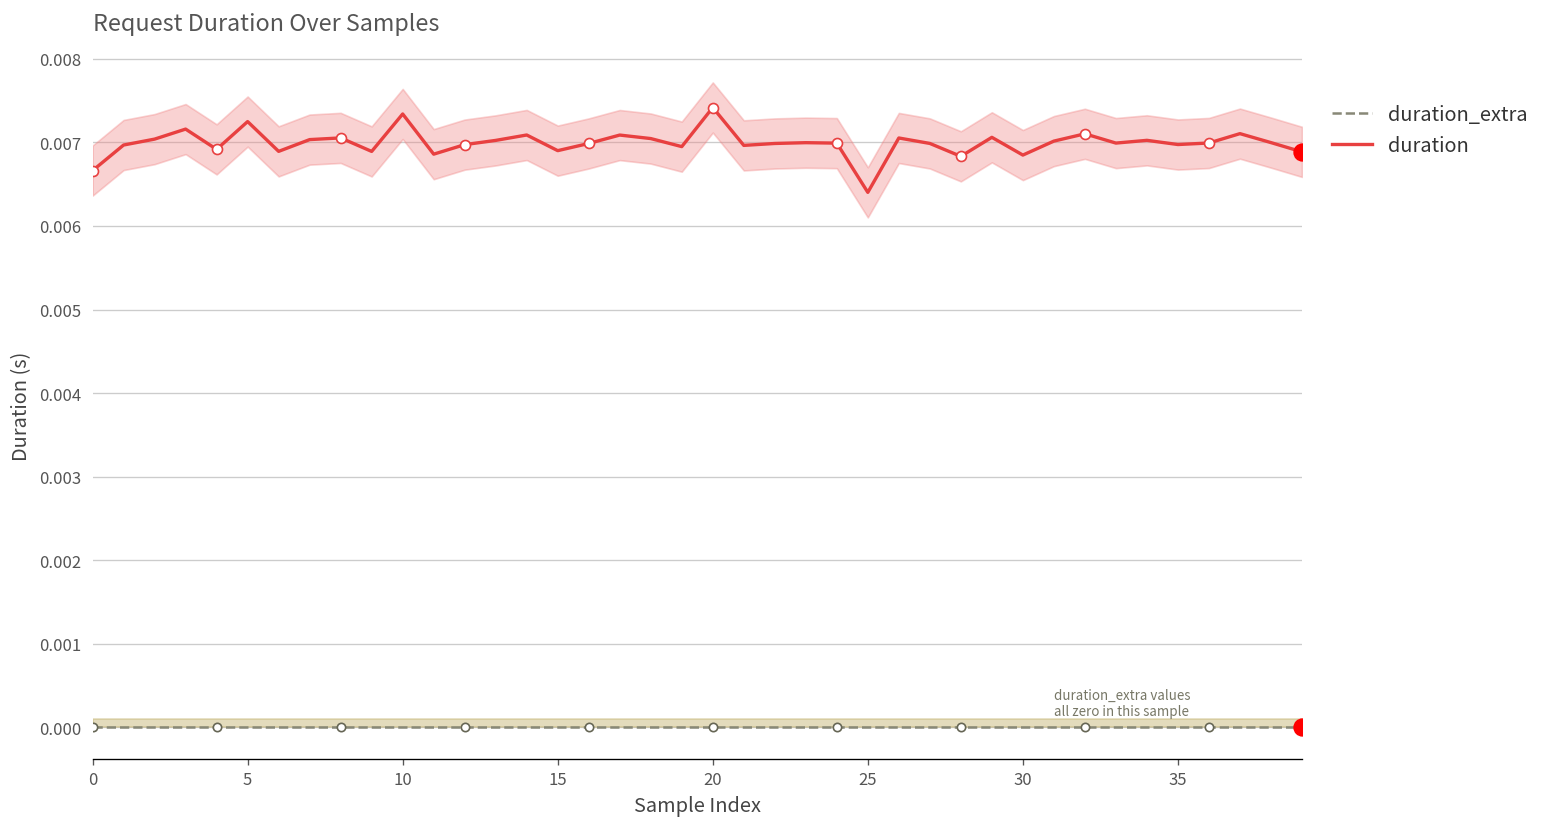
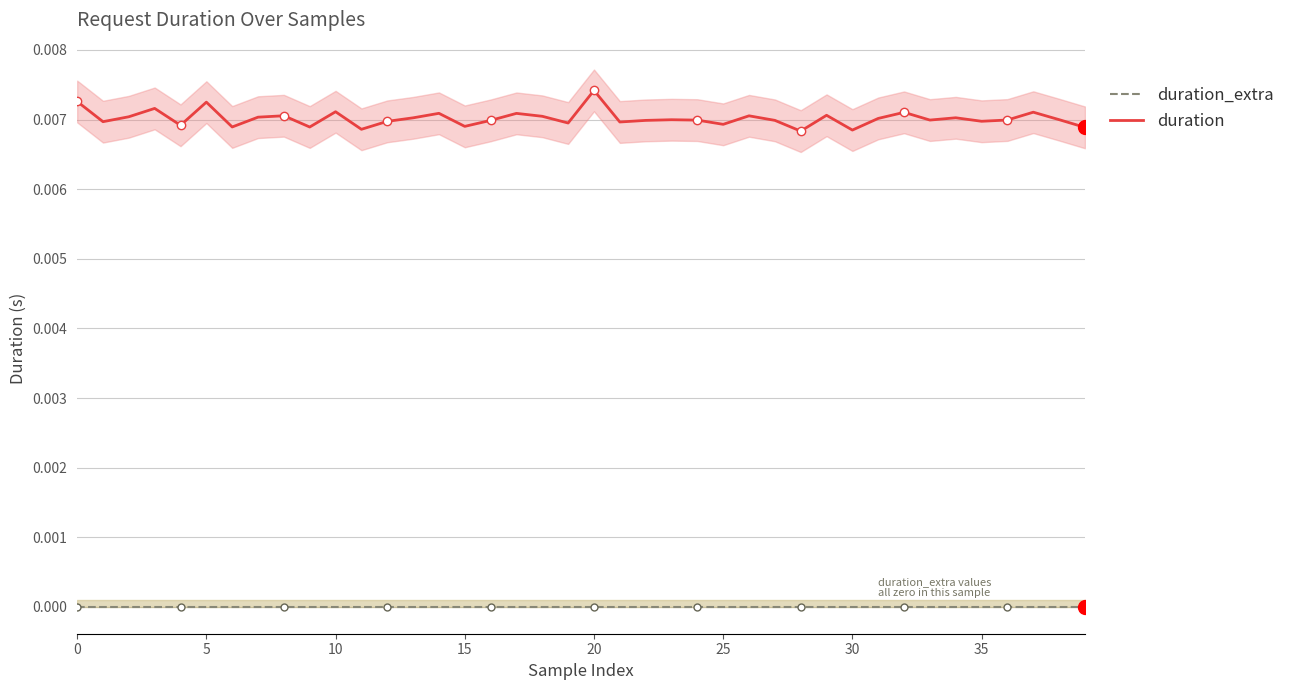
duration, 0: 0.0067 -> 0.0073
duration, 10: 0.0073 -> 0.0071
duration, 25: 0.0064 -> 0.0069
